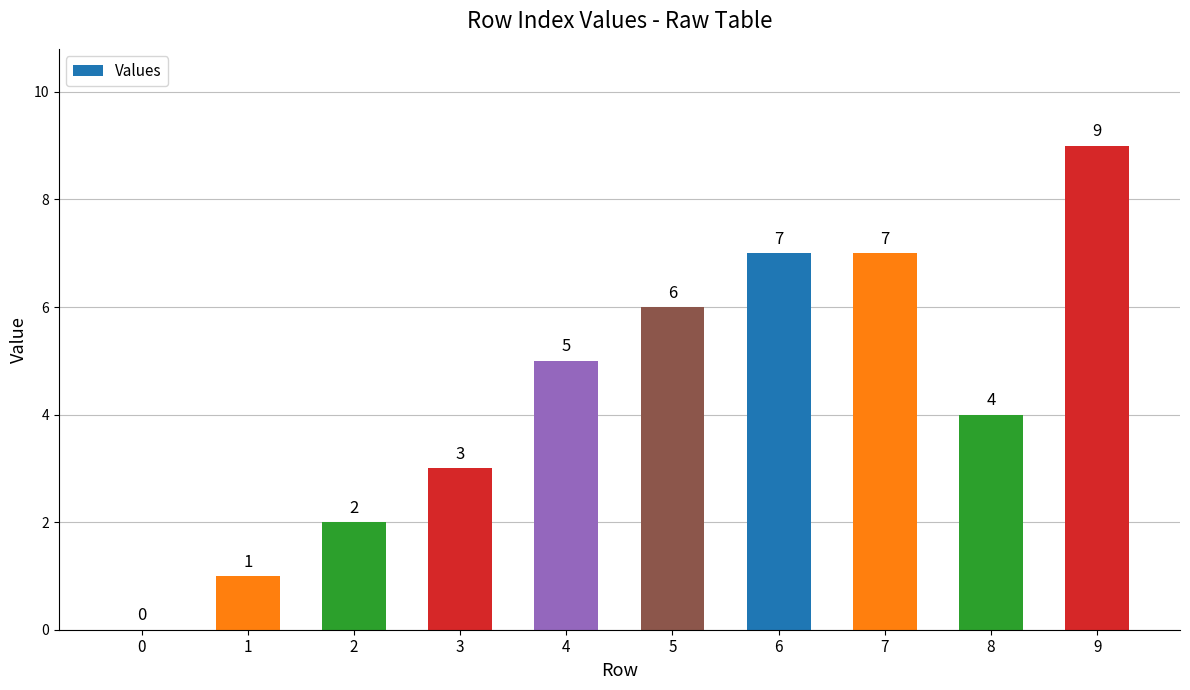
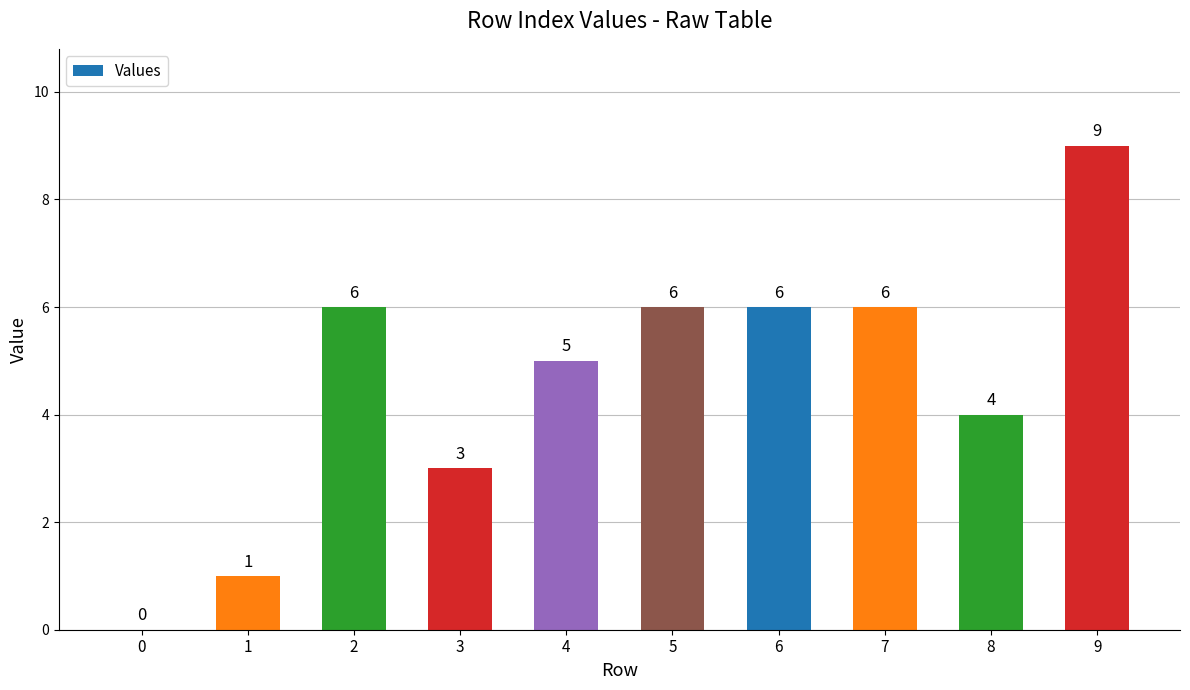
2: 2 -> 6
6: 7 -> 6
7: 7 -> 6
